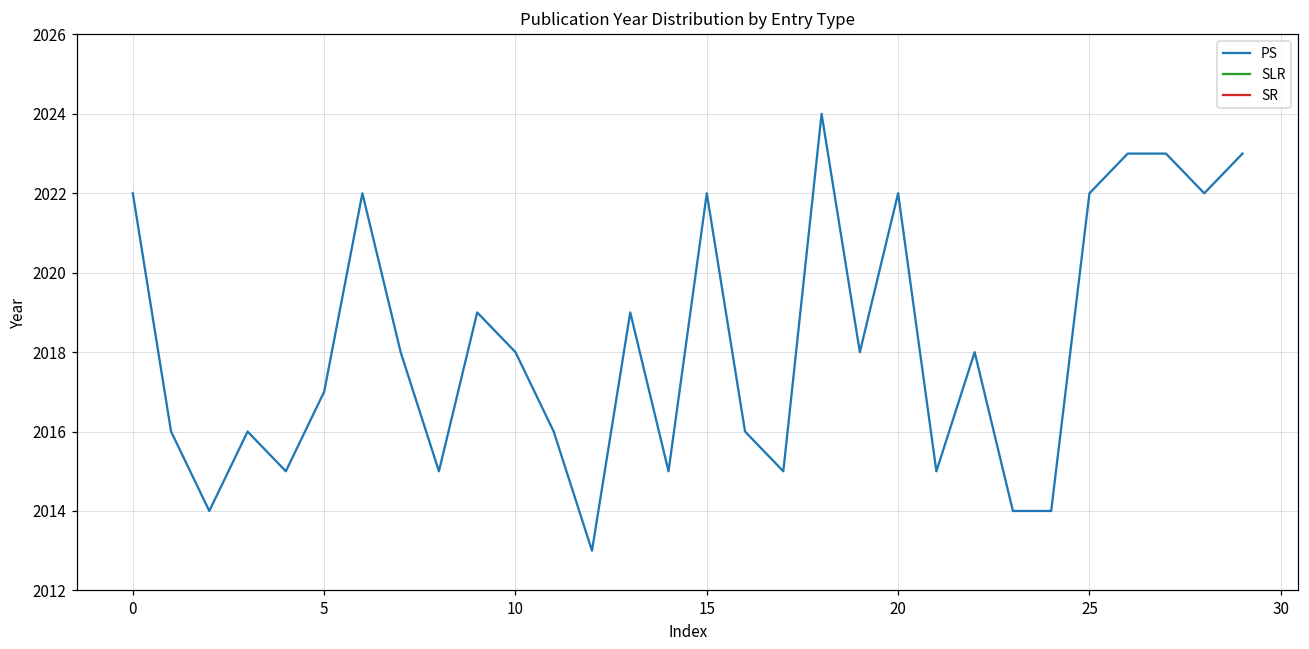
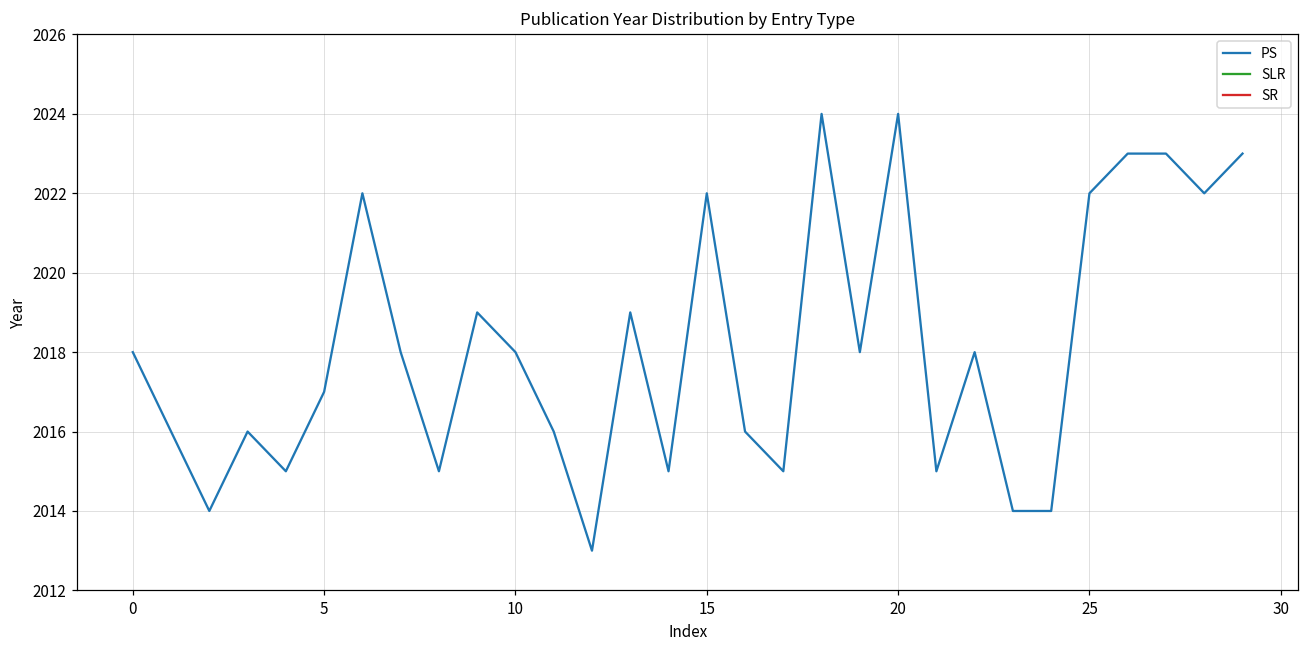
PS, 0: 2022 -> 2018
PS, 20: 2022 -> 2024
